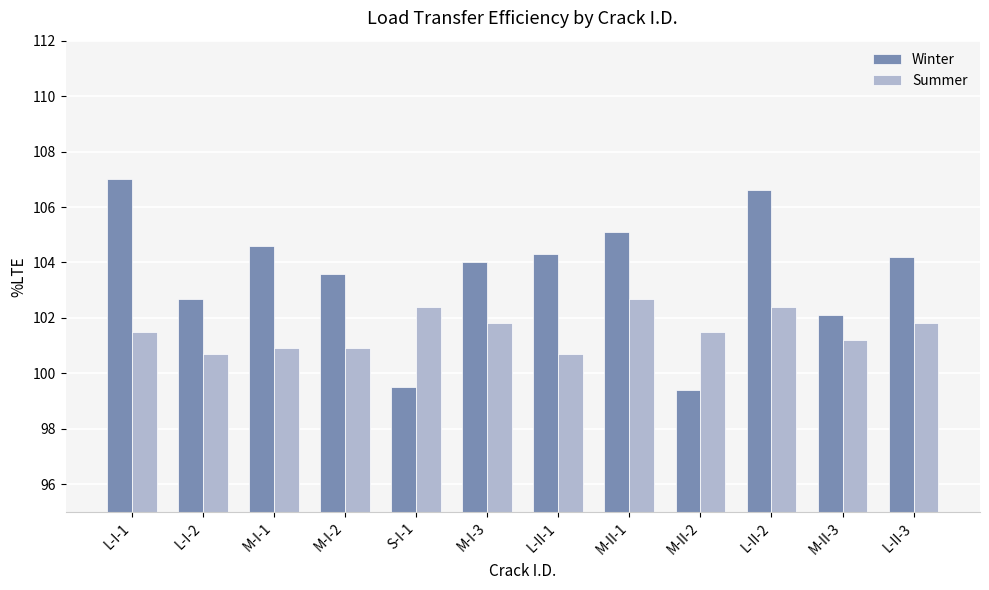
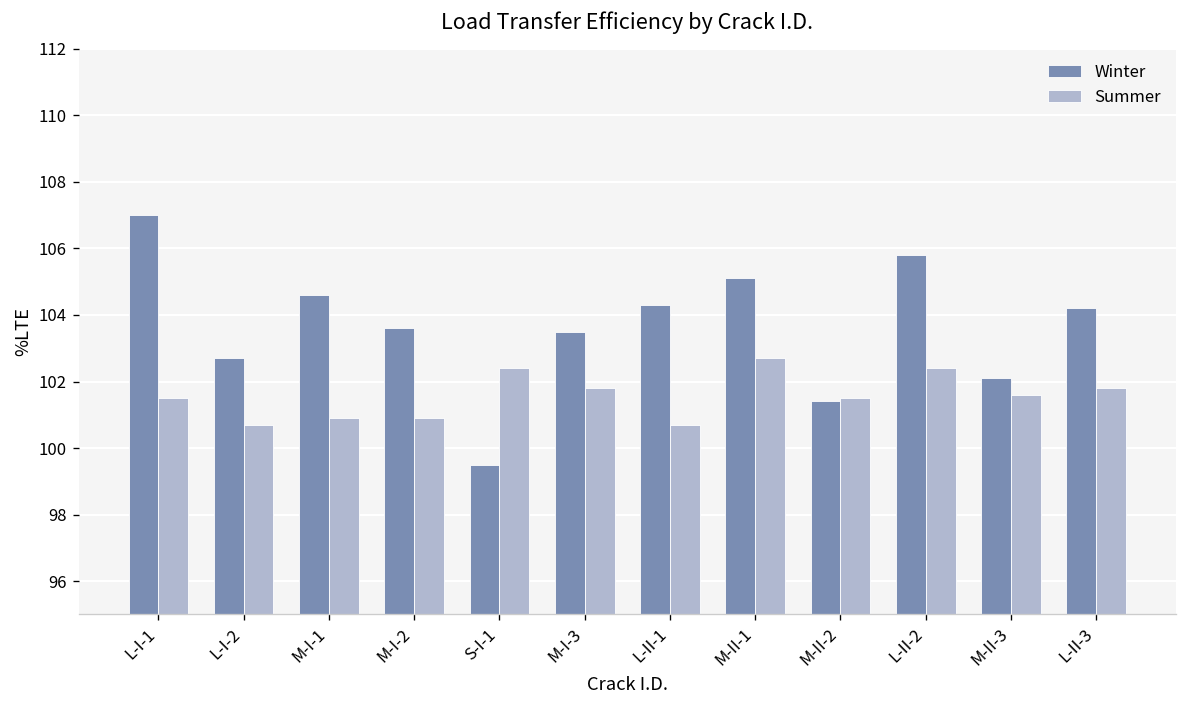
Winter, M-I-3: 104.0 -> 103.5
Winter, M-II-2: 99.4 -> 101.4
Winter, L-II-2: 106.6 -> 105.8
Summer, M-II-3: 101.2 -> 101.6
